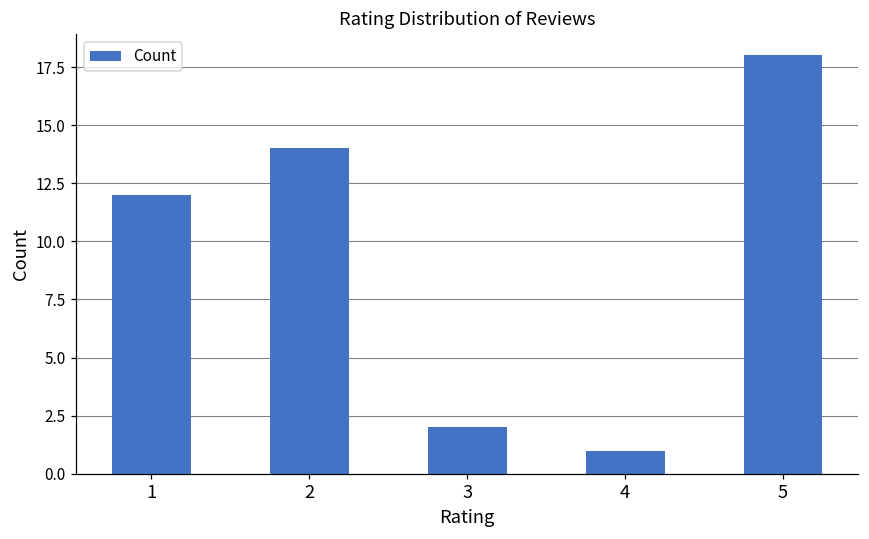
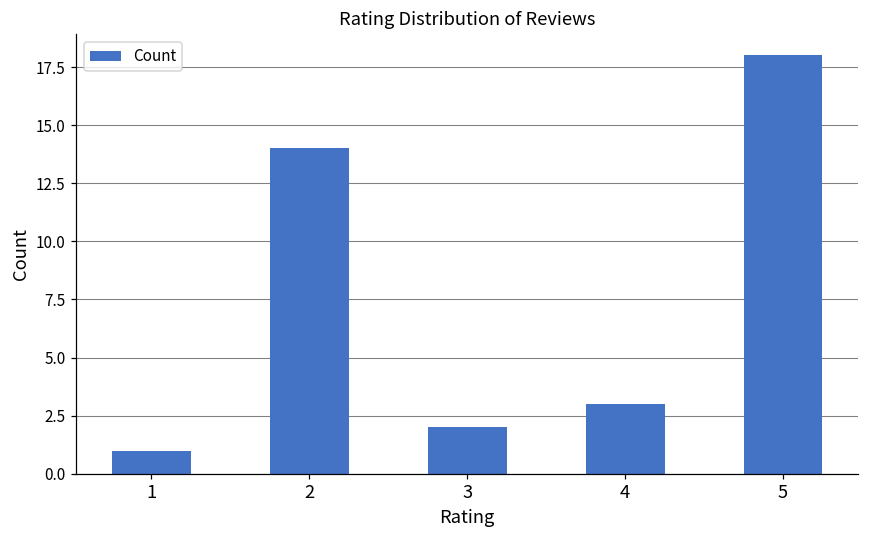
1: 12 -> 1
4: 1 -> 3
